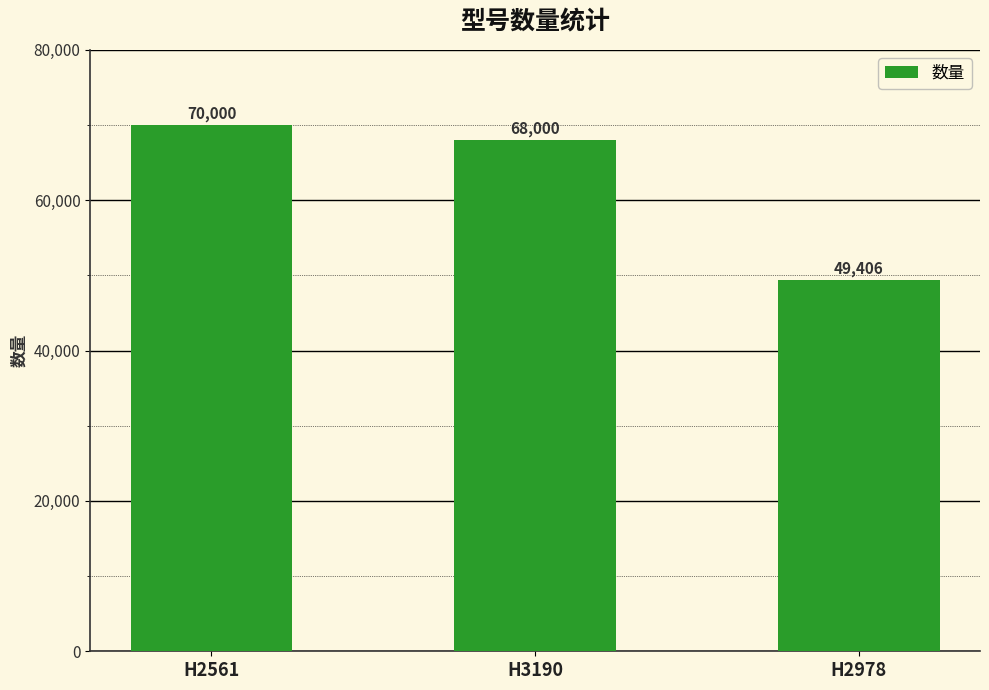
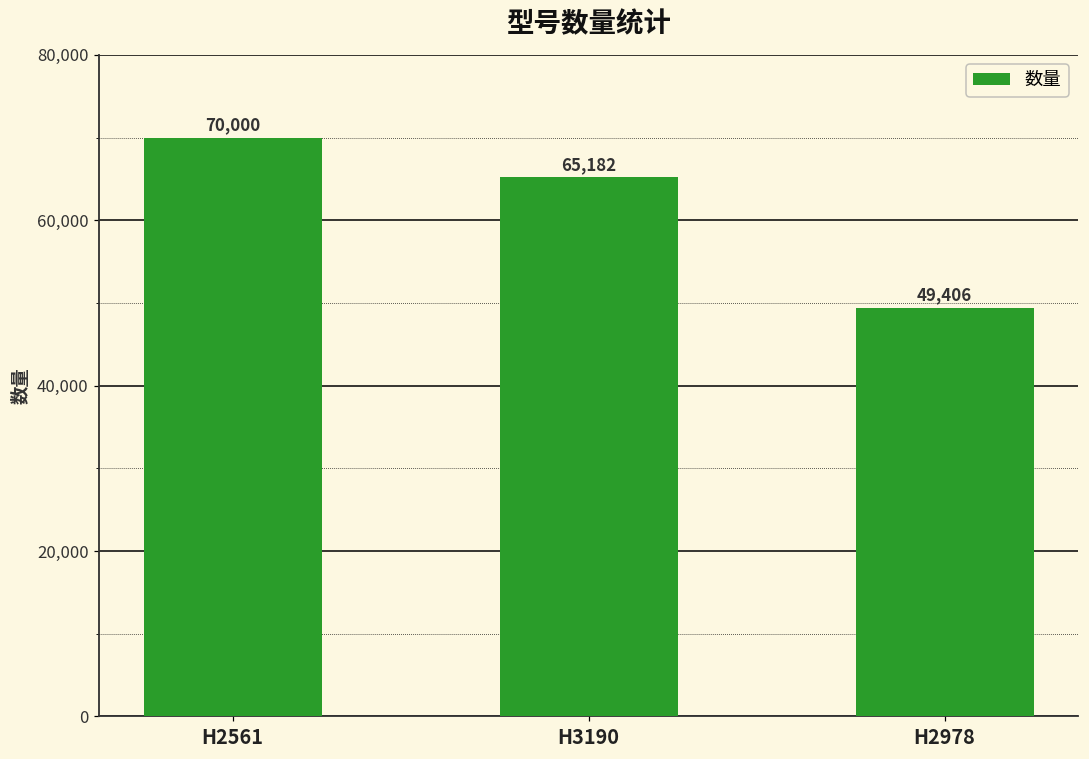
H3190: 68,000 -> 65,182
